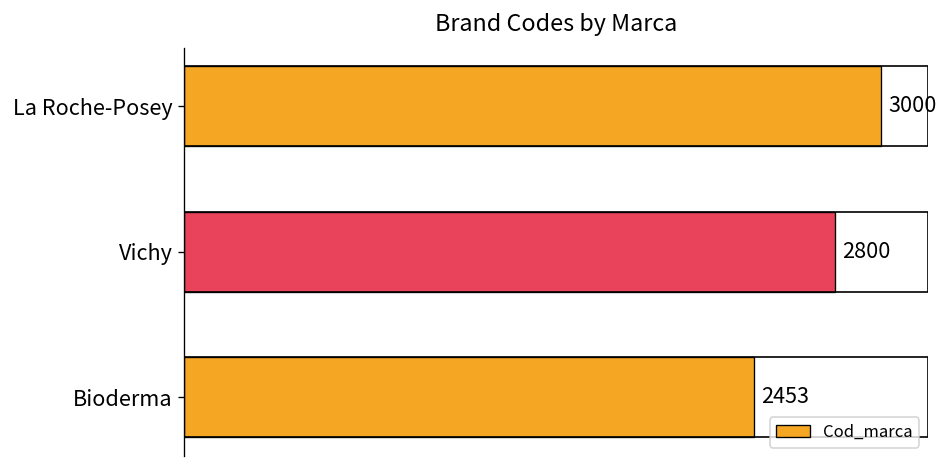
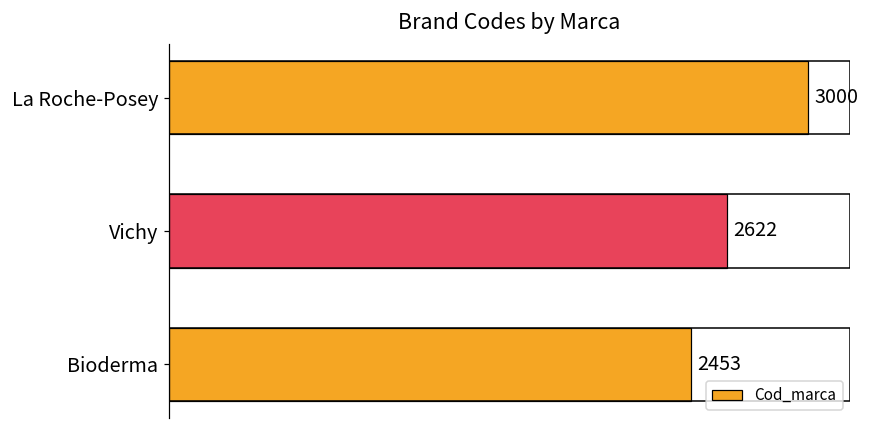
Vichy: 2800 -> 2622
